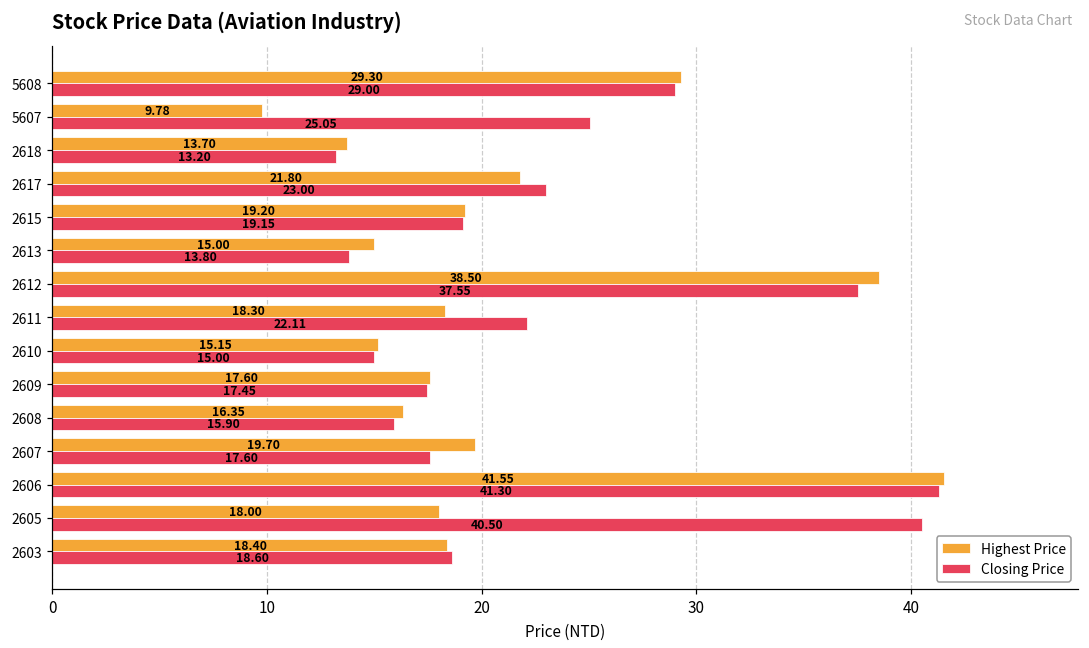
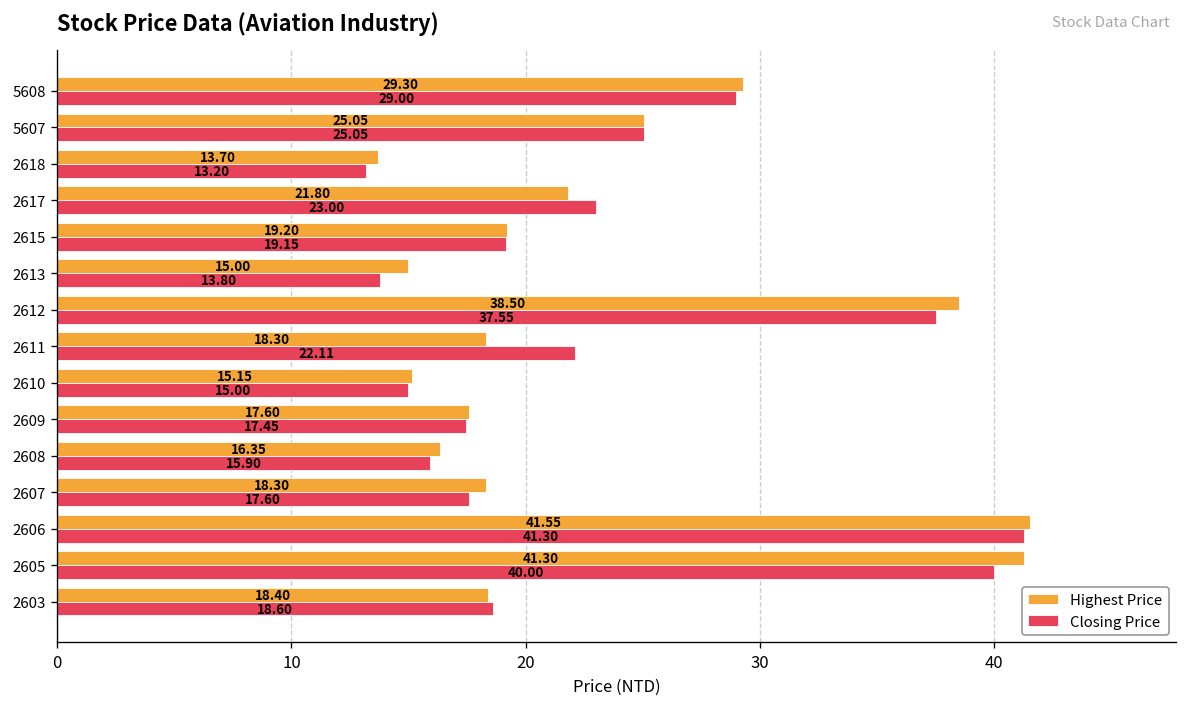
Highest Price, 5607: 9.78 -> 25.05
Highest Price, 2607: 19.70 -> 18.30
Highest Price, 2605: 18.00 -> 41.30
Closing Price, 2605: 40.50 -> 40.00
